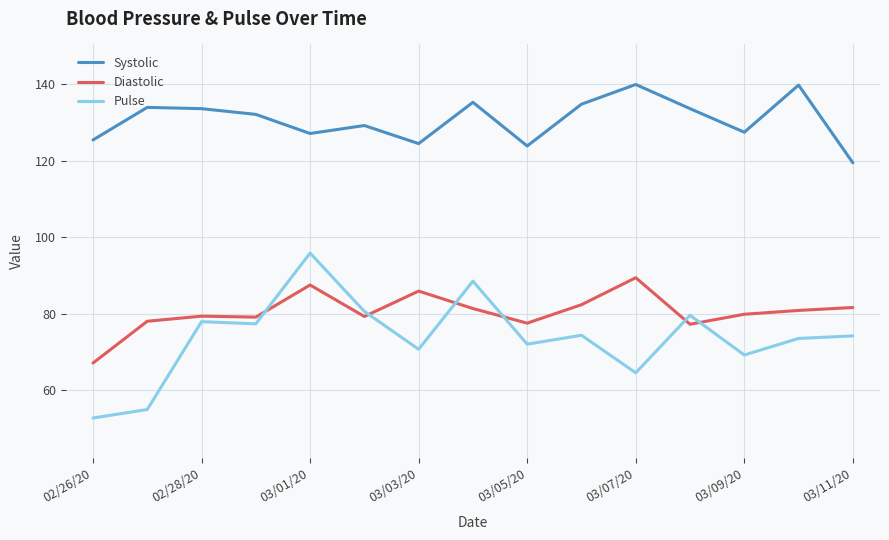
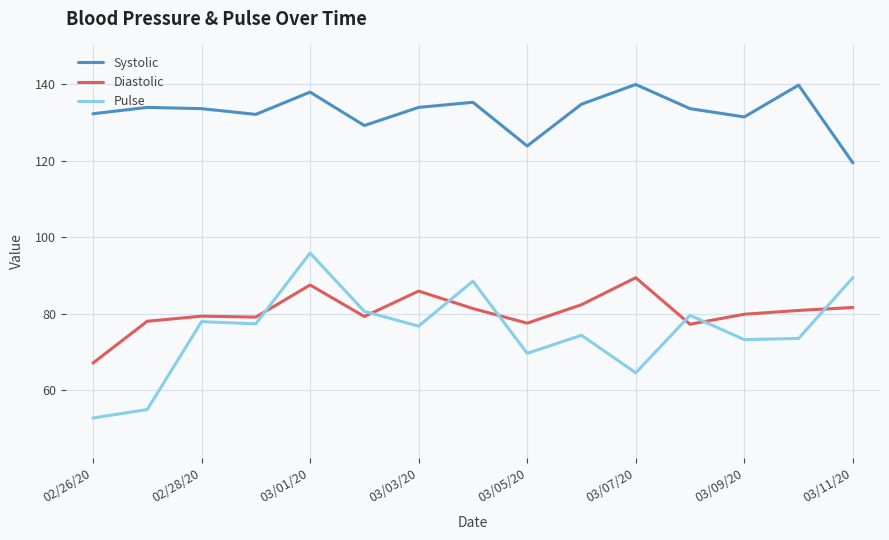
Systolic, 02/26/20: 125 -> 132
Systolic, 03/01/20: 127 -> 138
Systolic, 03/03/20: 125 -> 134
Pulse, 03/03/20: 71 -> 77
Pulse, 03/05/20: 72 -> 70
Systolic, 03/09/20: 128 -> 132
Pulse, 03/09/20: 69 -> 73
Pulse, 03/11/20: 74 -> 89
